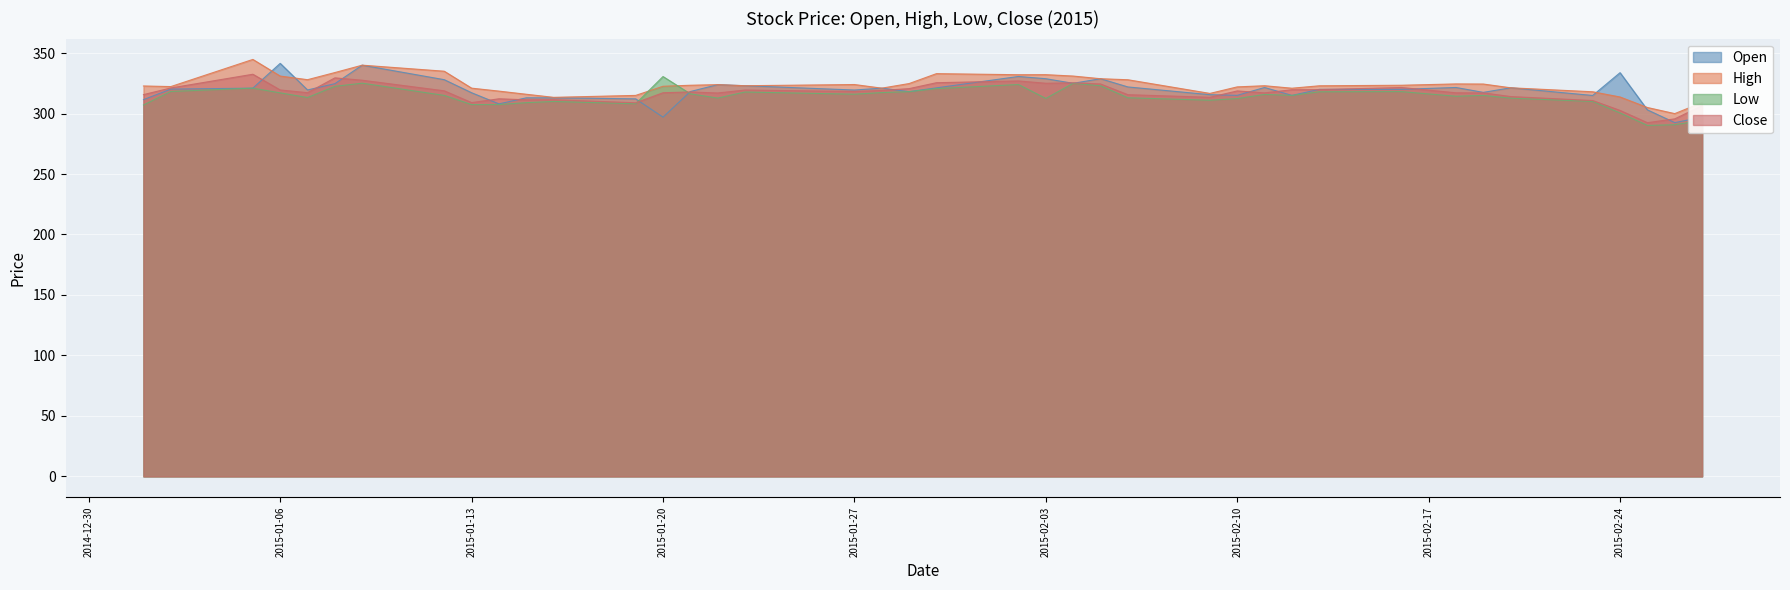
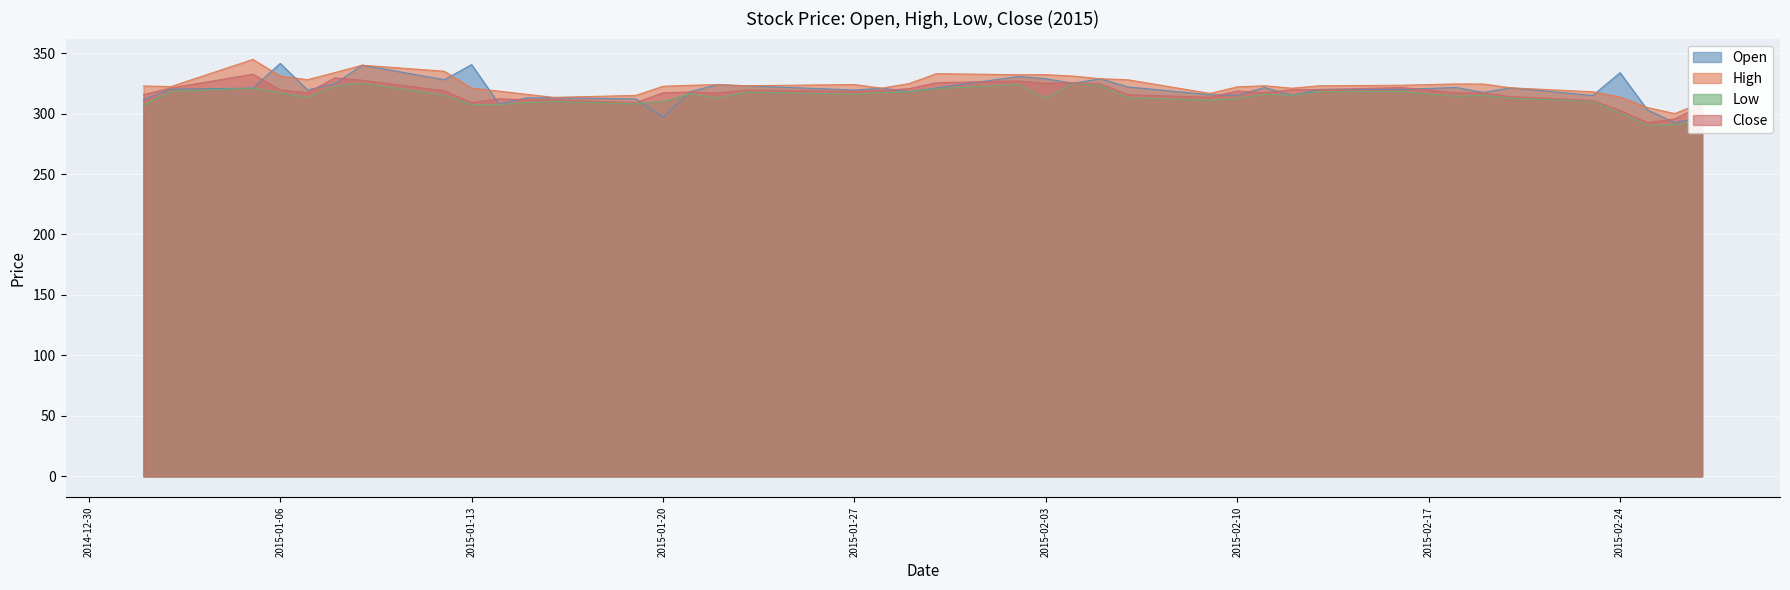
Open, 2015-01-13: 317 -> 341
Low, 2015-01-20: 331 -> 310
